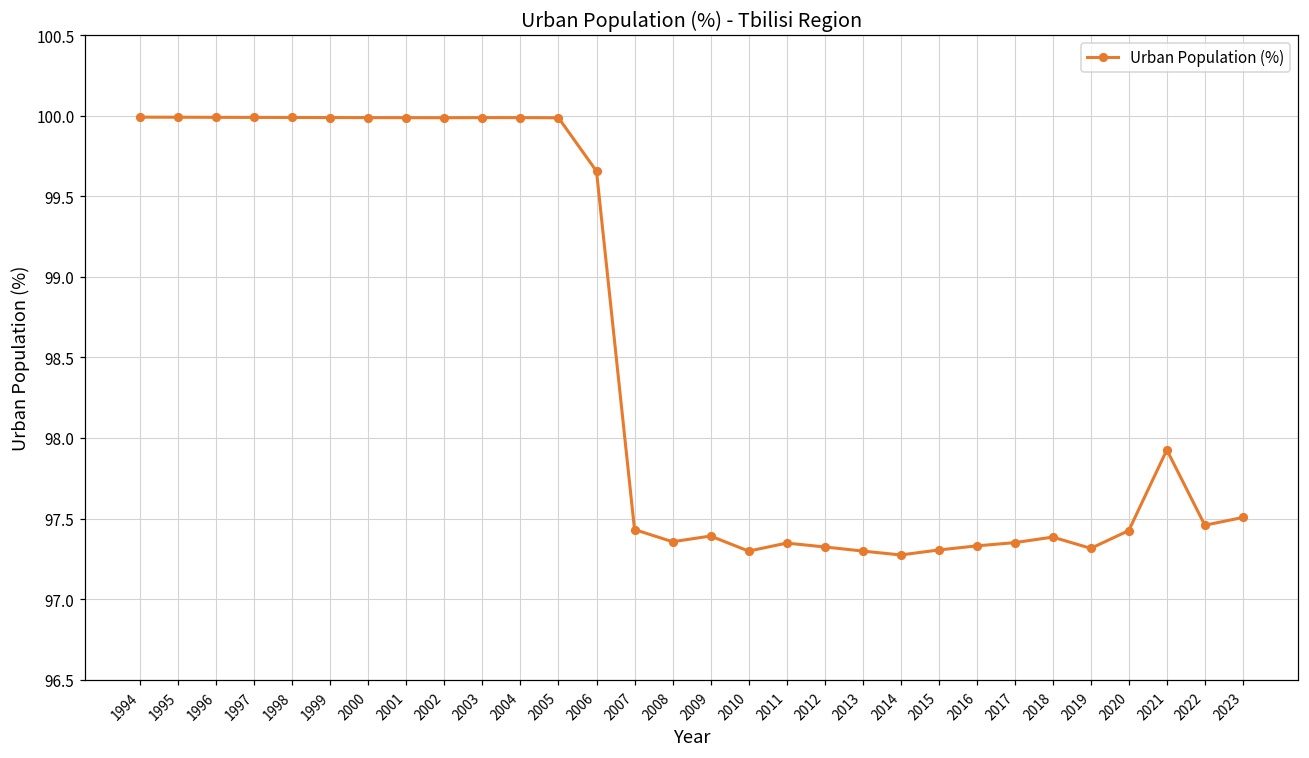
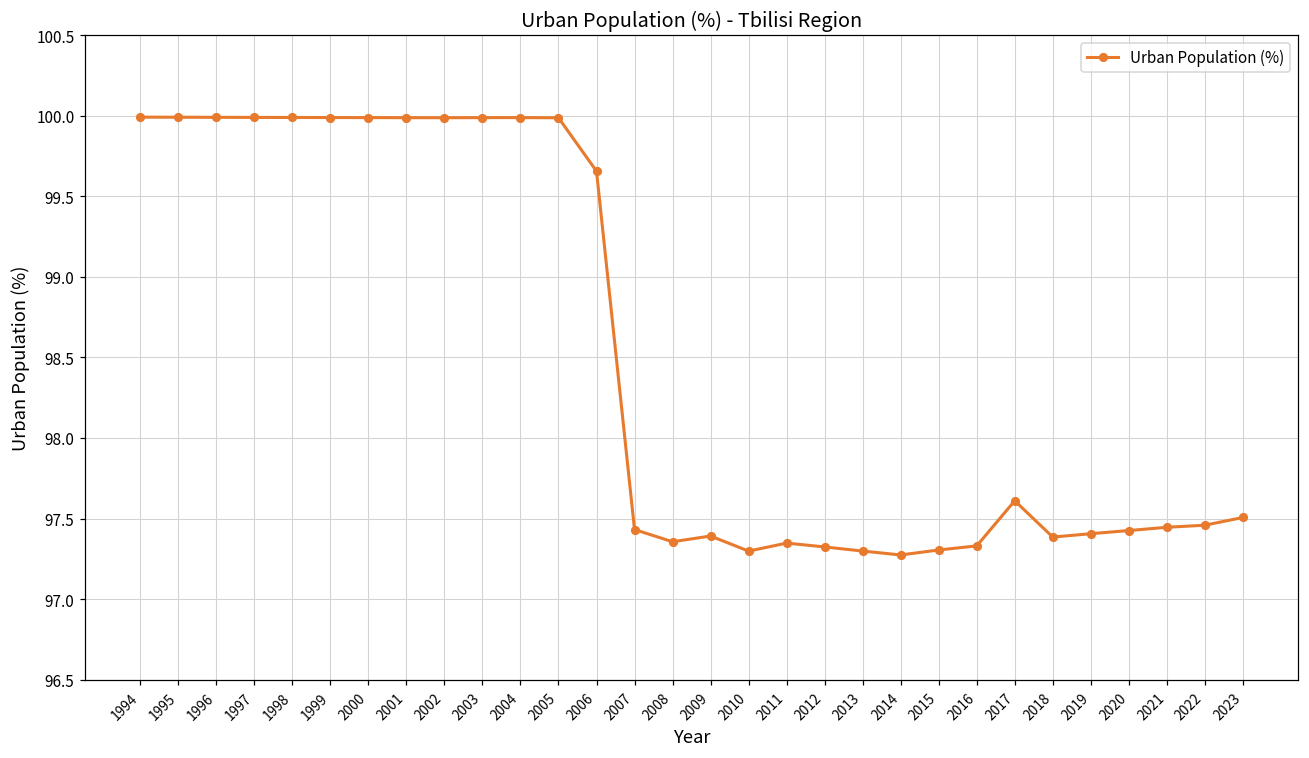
2017: 97.35 -> 97.61
2019: 97.31 -> 97.41
2021: 97.93 -> 97.45
